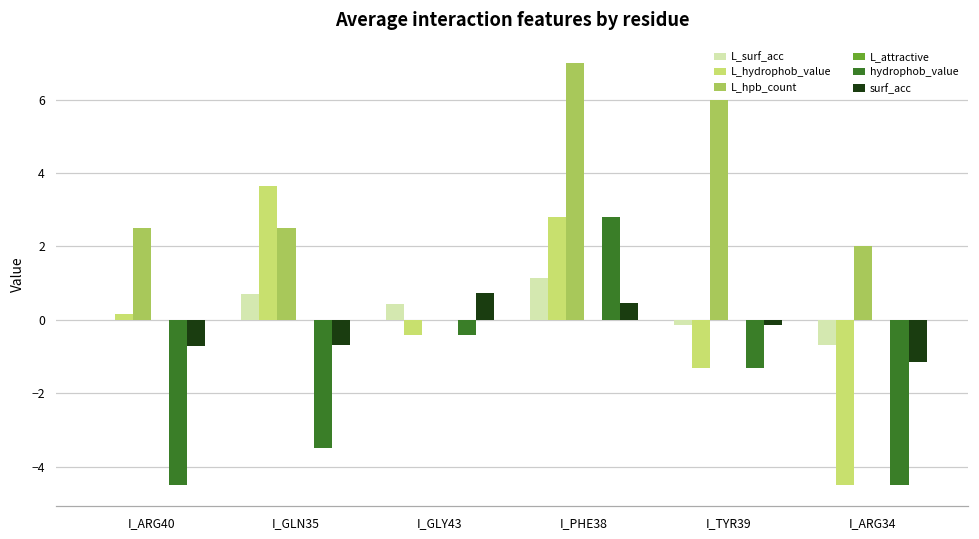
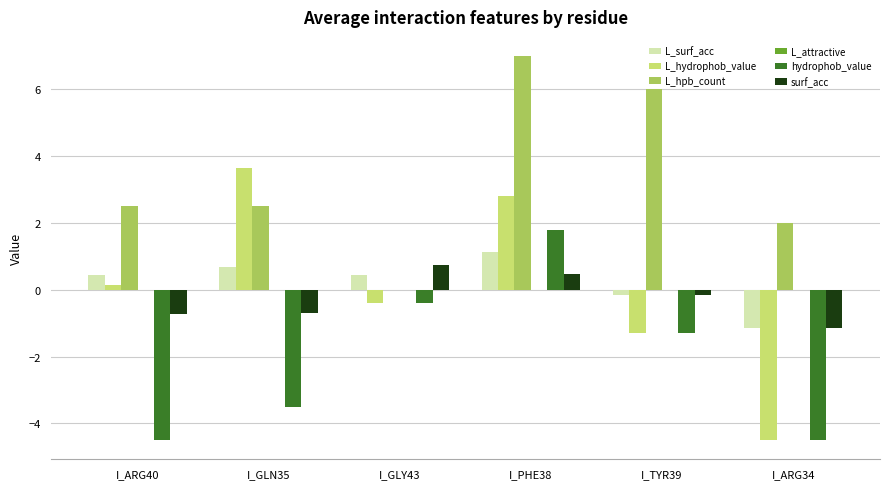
L_surf_acc, I_ARG40: 0.0 -> 0.4
hydrophob_value, I_PHE38: 2.8 -> 1.8
L_surf_acc, I_ARG34: -0.7 -> -1.1
